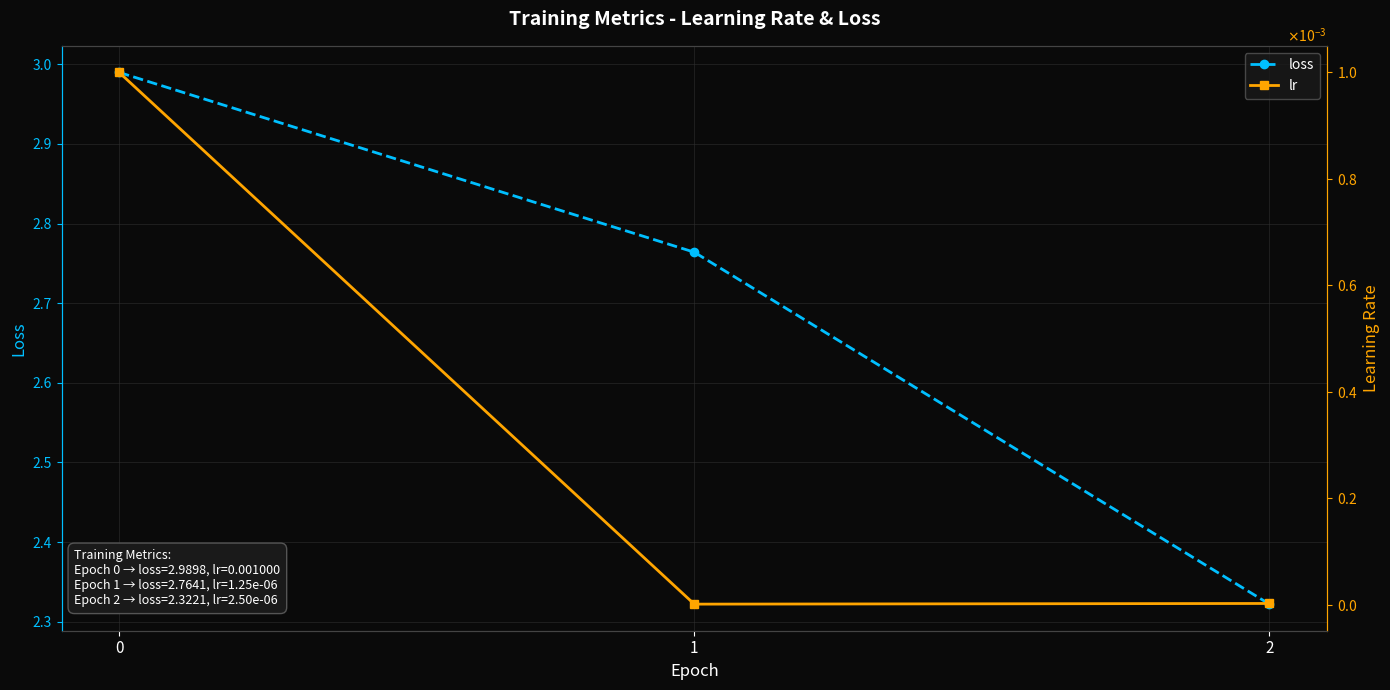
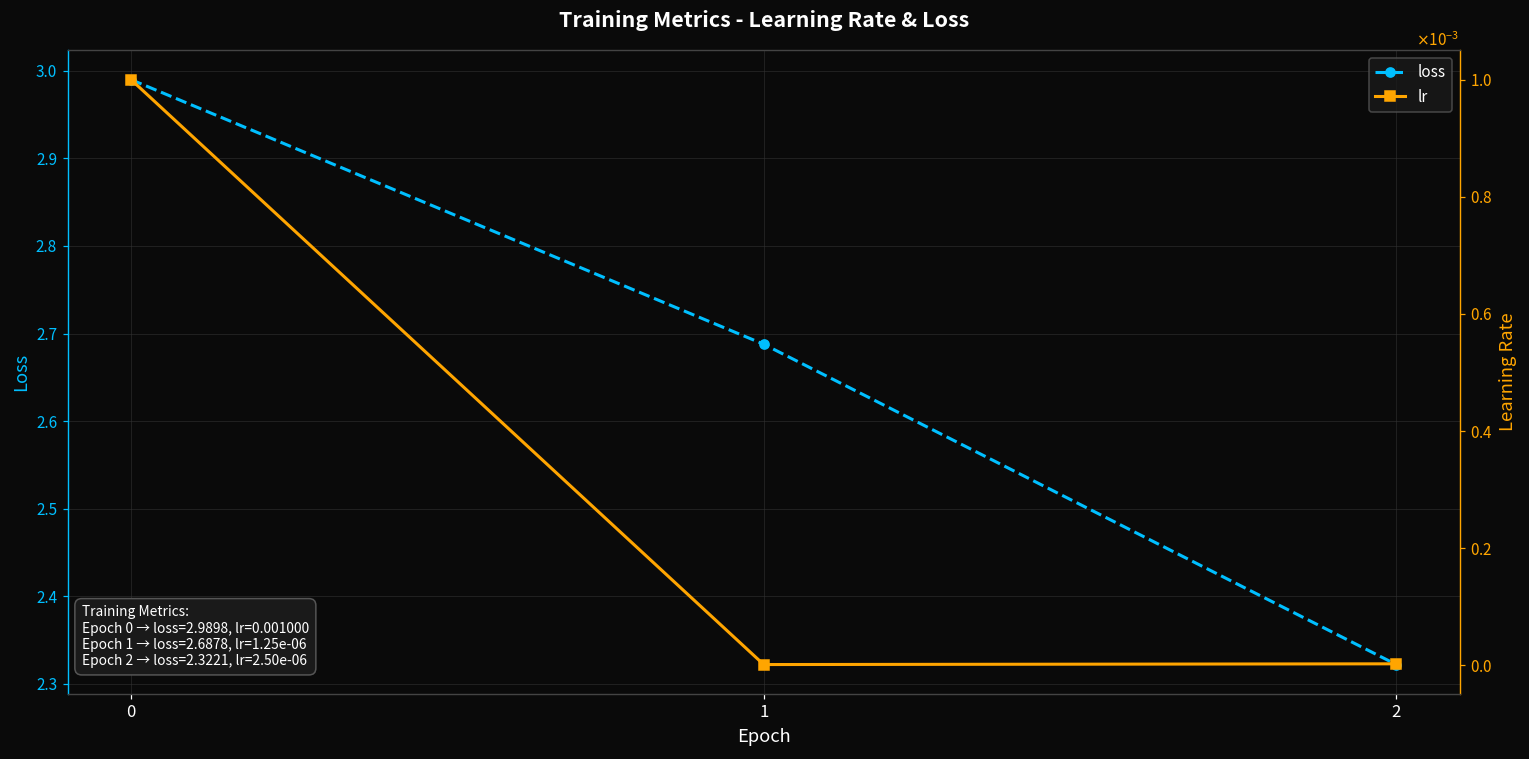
loss, 1: 2.7641, -> 2.6878,
